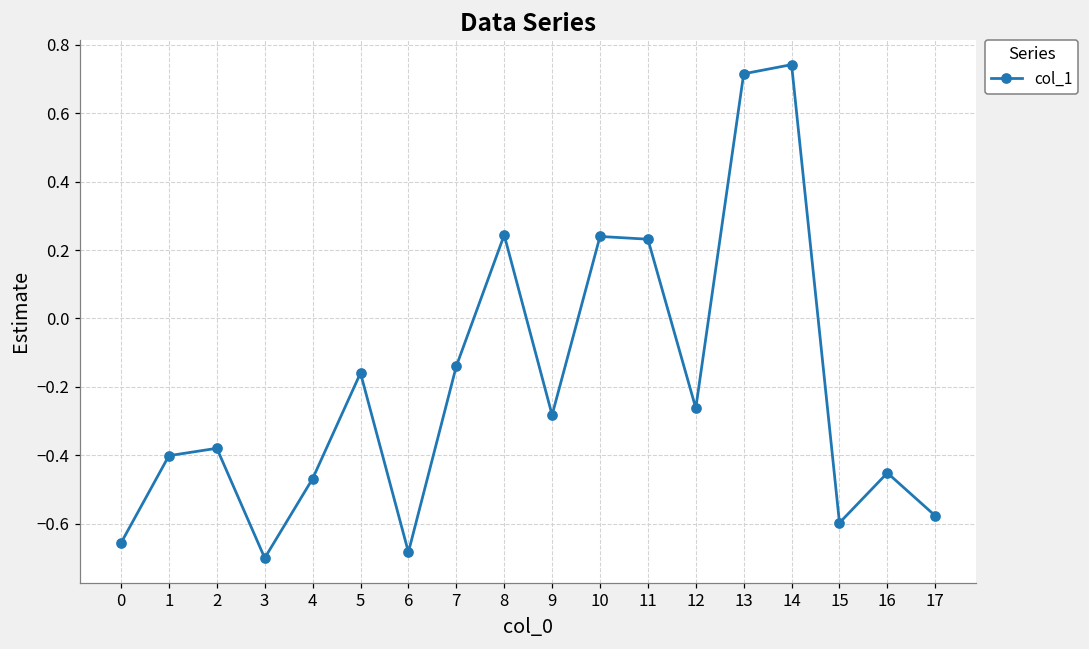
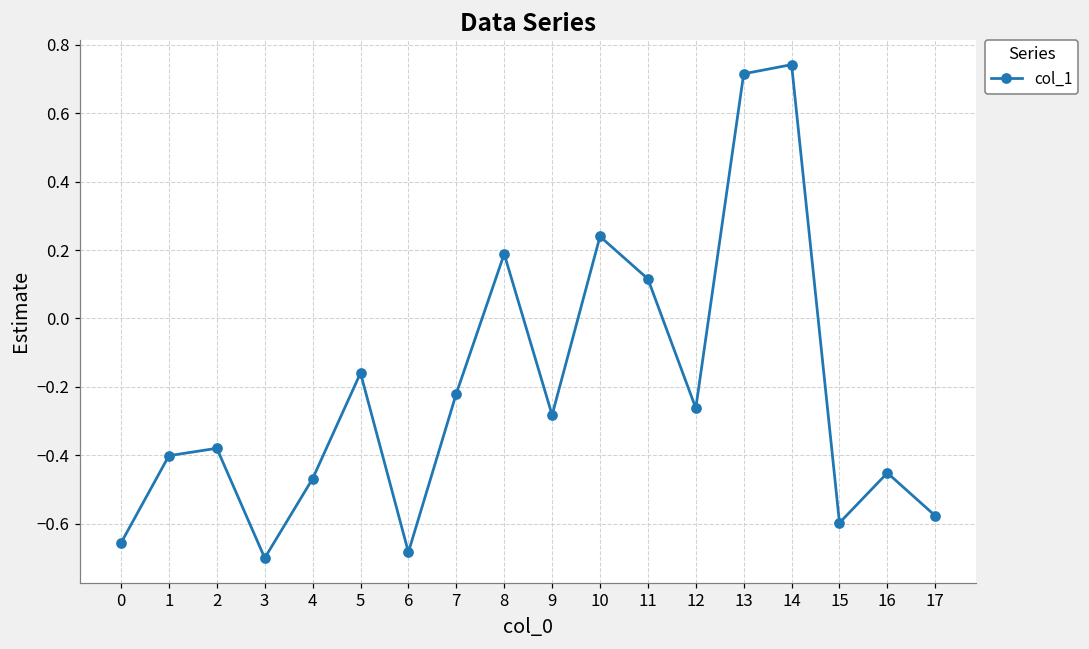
7: -0.14 -> -0.22
8: 0.24 -> 0.19
11: 0.23 -> 0.12
